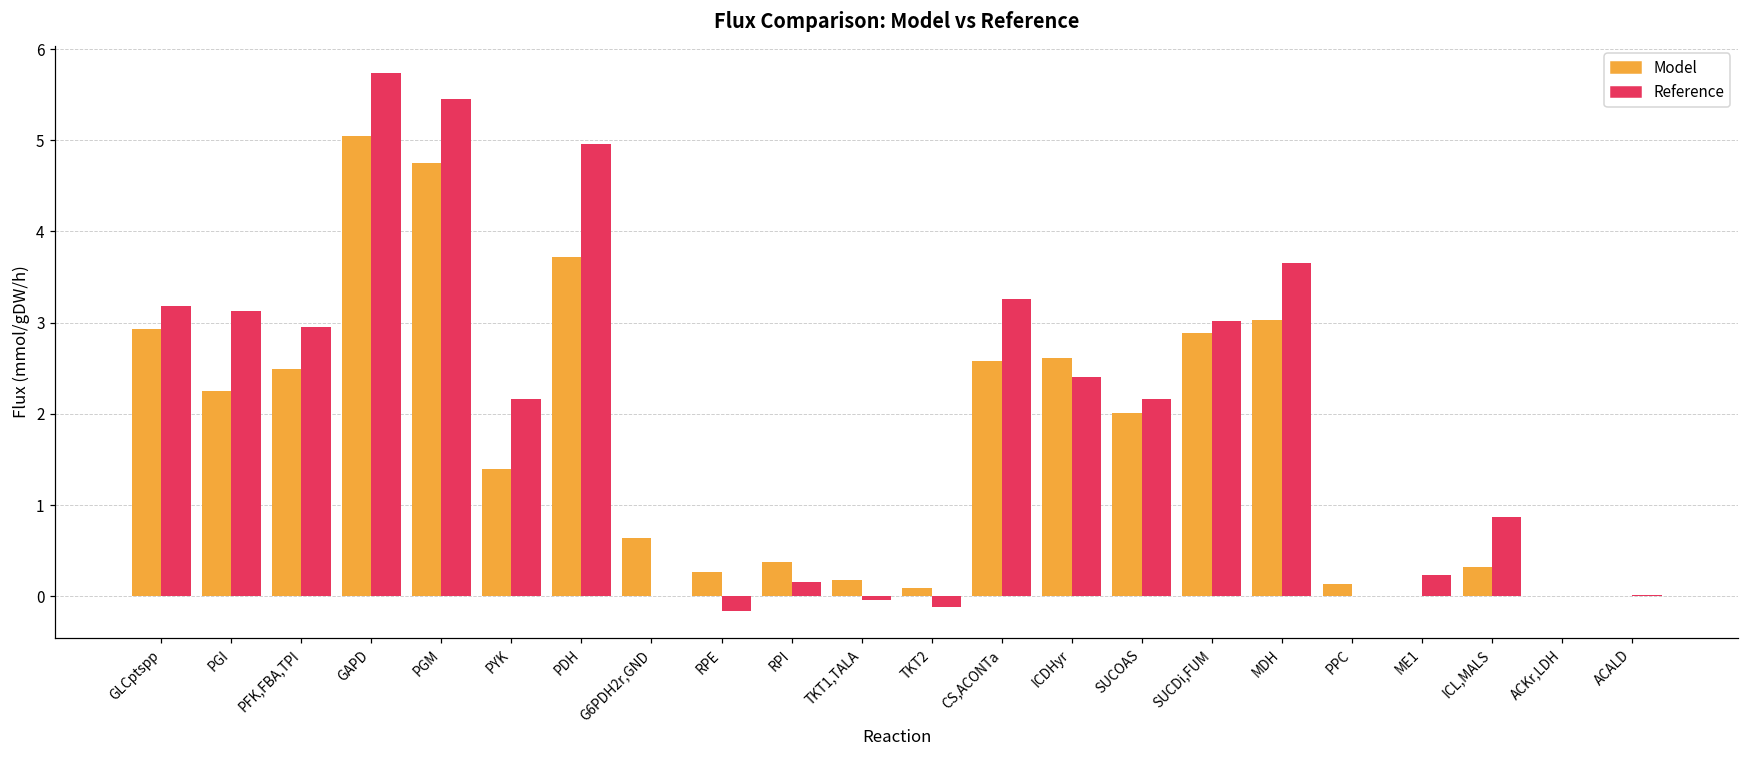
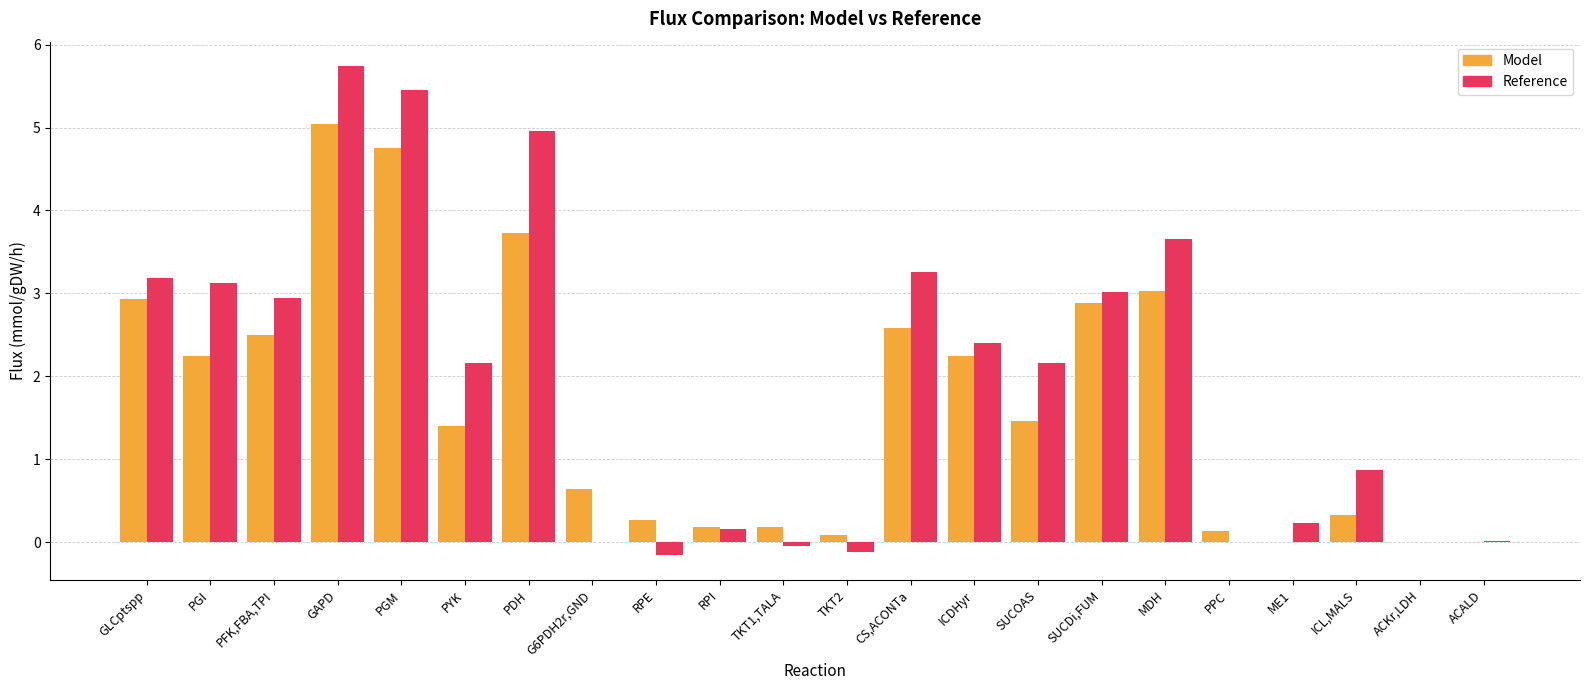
Model, RPI: 0.4 -> 0.2
Model, ICDHyr: 2.6 -> 2.3
Model, SUCOAS: 2.0 -> 1.5
